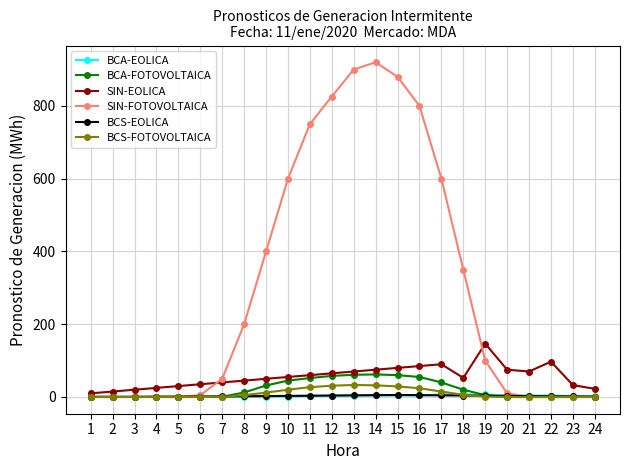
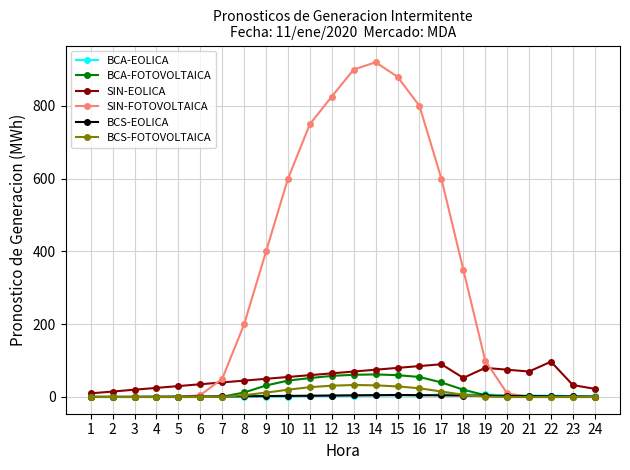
SIN-EOLICA, 19: 150 -> 80
